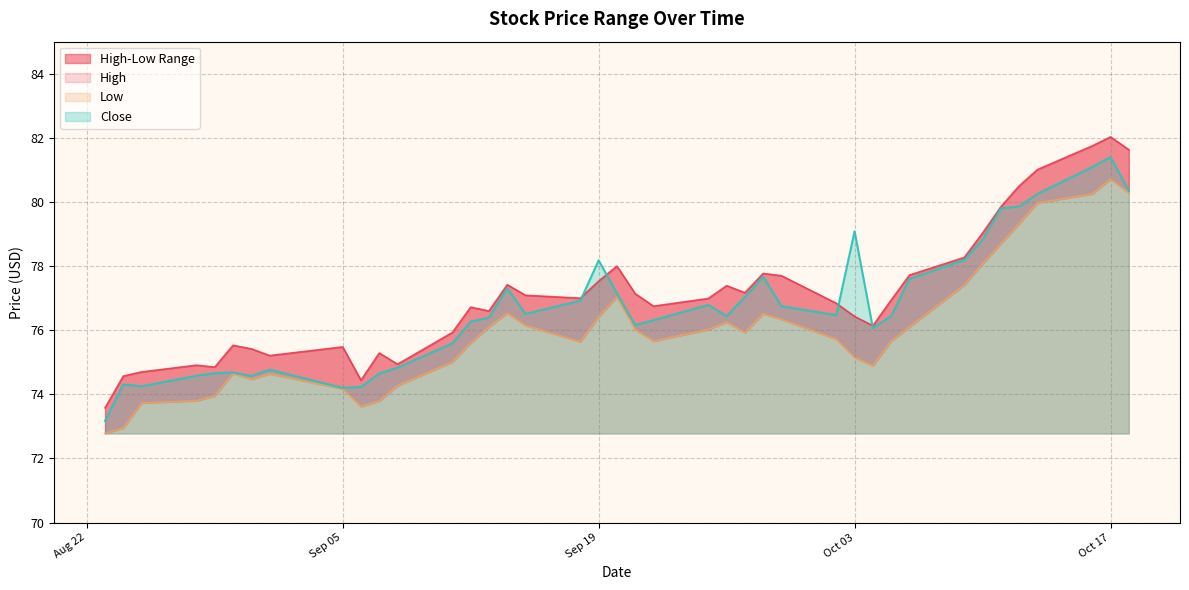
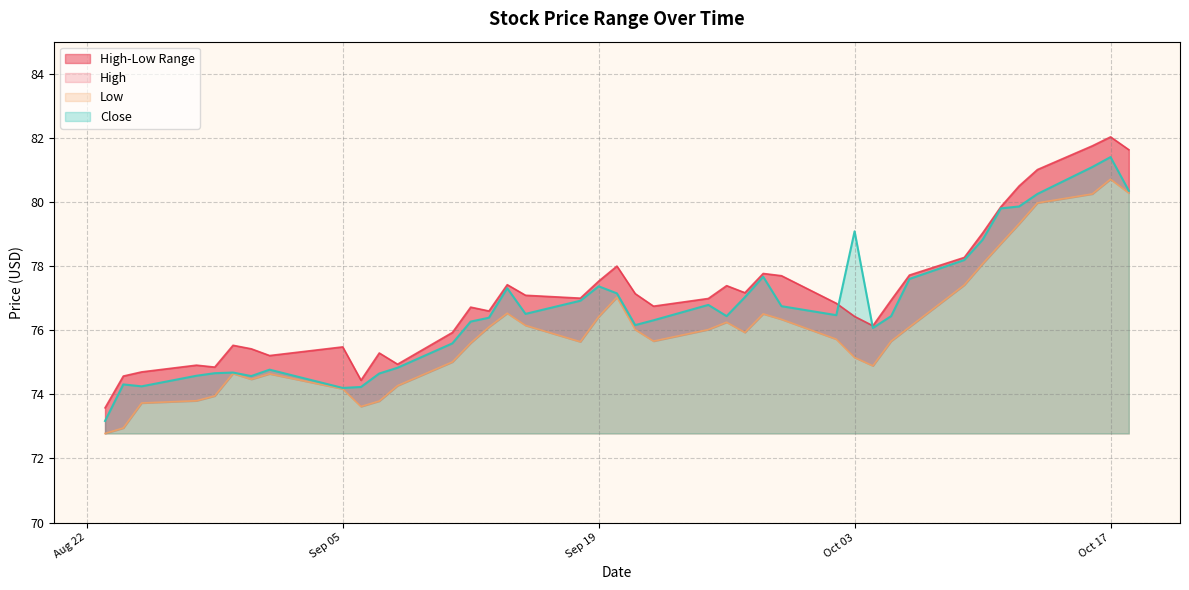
Close, Sep 19: 78.2 -> 77.4
